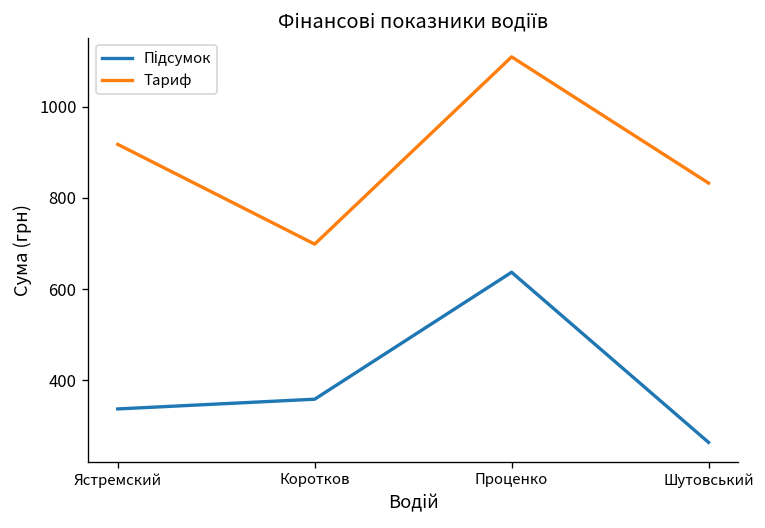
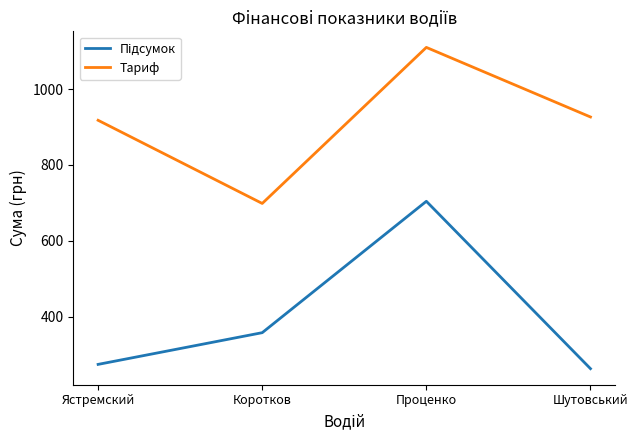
Підсумок, Ястремский: 340 -> 280
Підсумок, Проценко: 640 -> 700
Тариф, Шутовський: 830 -> 930
